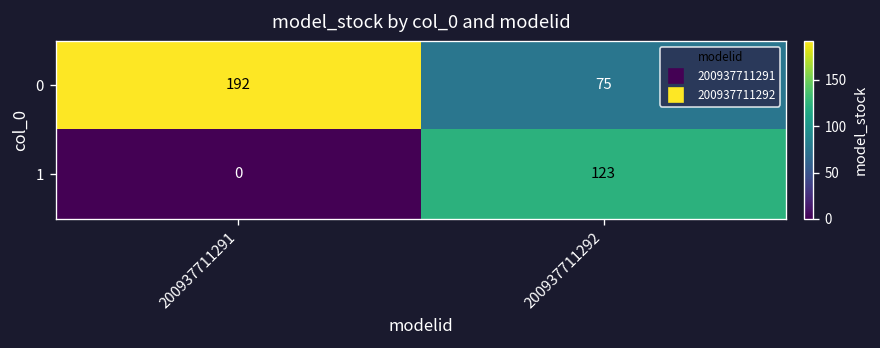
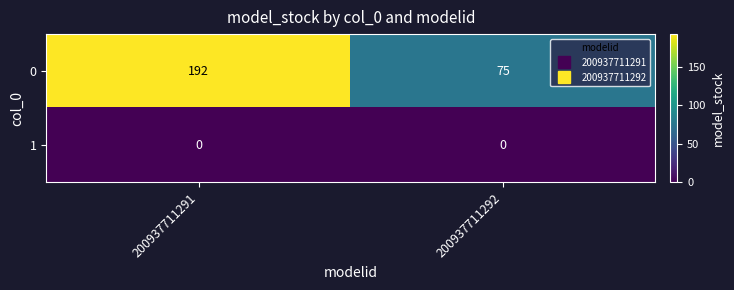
1, 200937711292: 123 -> 0
